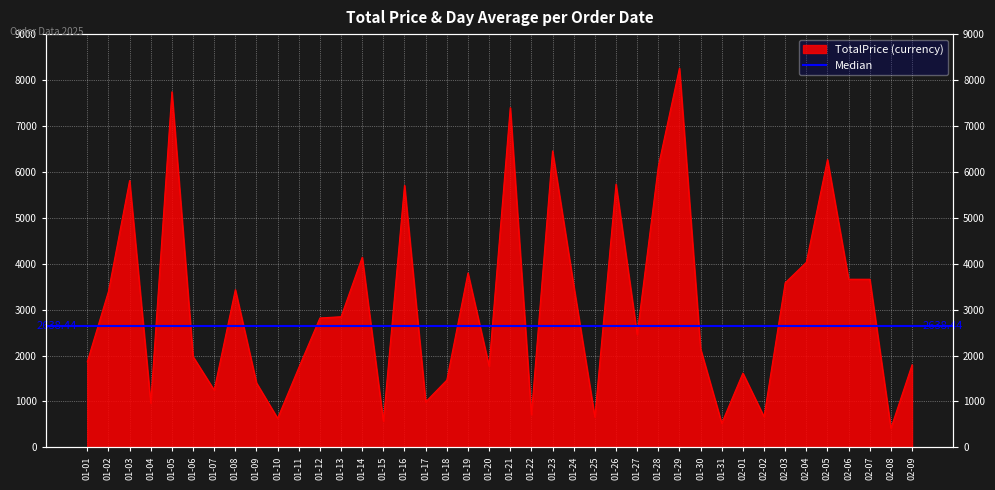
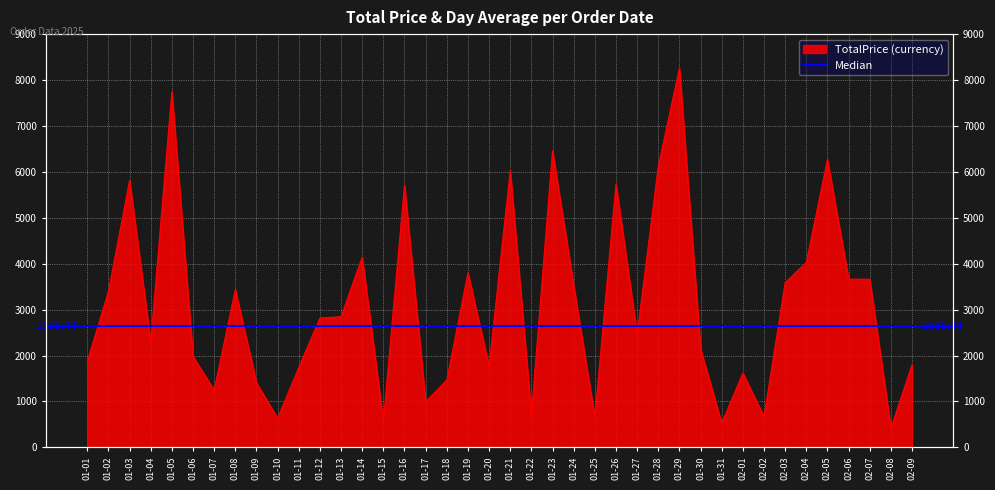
01-04: 1000 -> 2300
01-21: 7400 -> 6000
